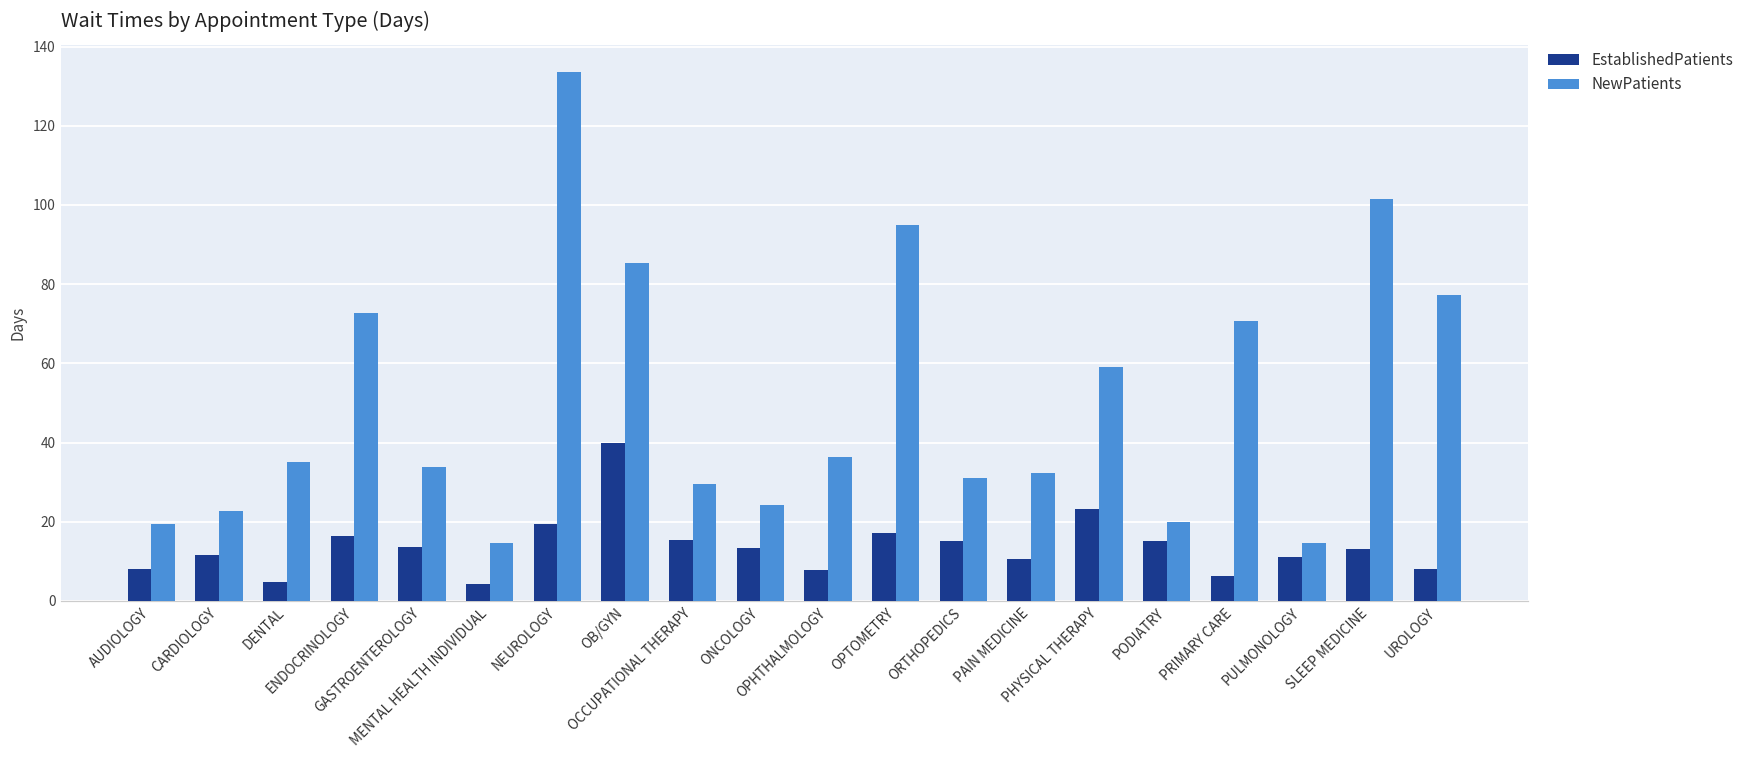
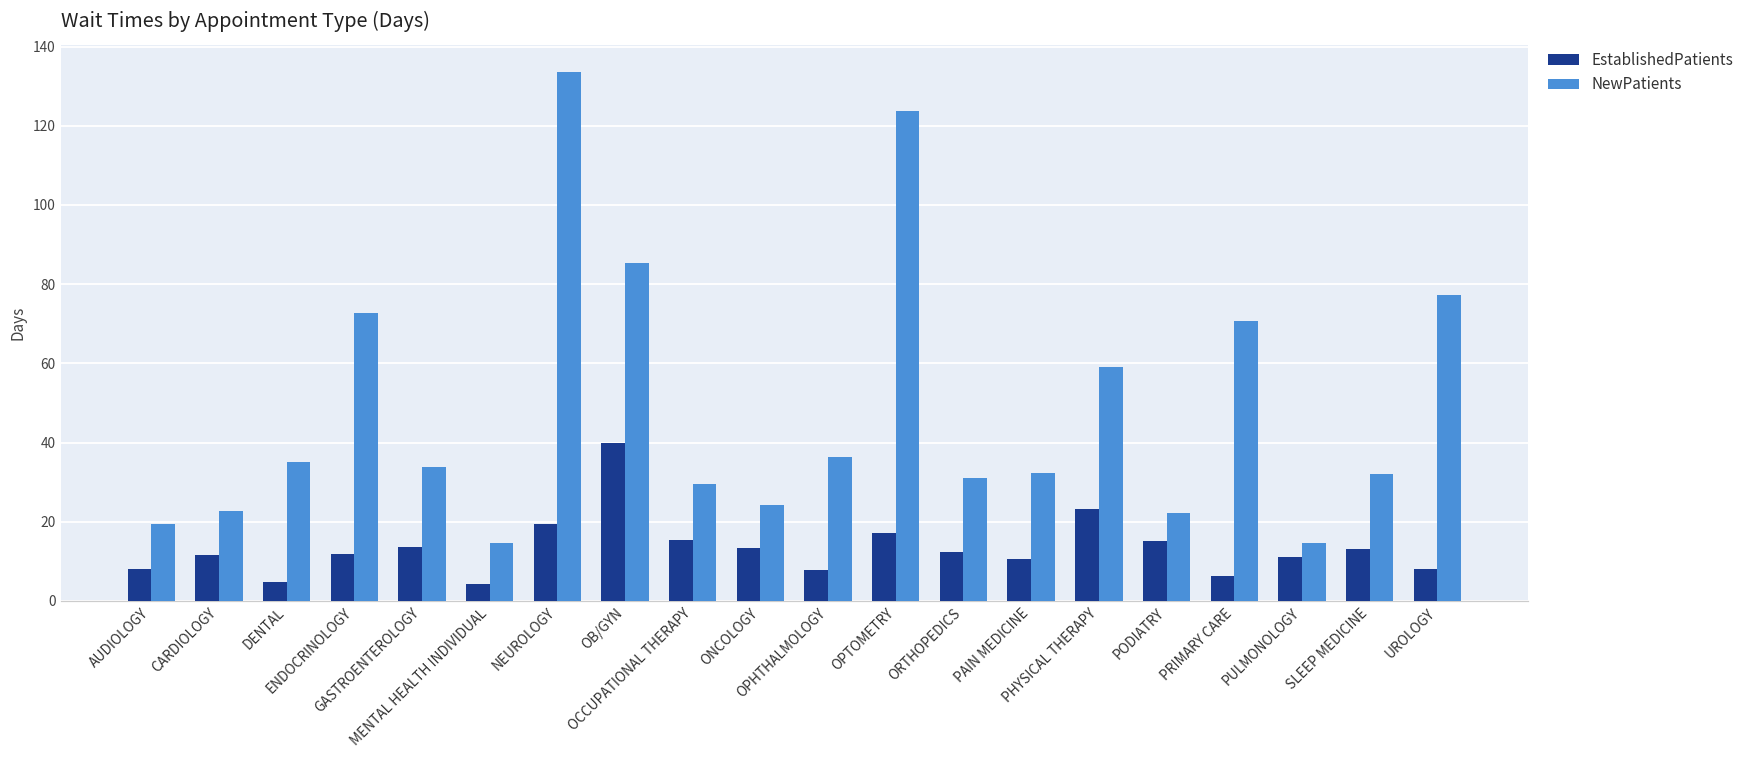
EstablishedPatients, ENDOCRINOLOGY: 17 -> 12
NewPatients, OPTOMETRY: 95 -> 124
EstablishedPatients, ORTHOPEDICS: 15 -> 12
NewPatients, PODIATRY: 20 -> 22
NewPatients, SLEEP MEDICINE: 102 -> 32
